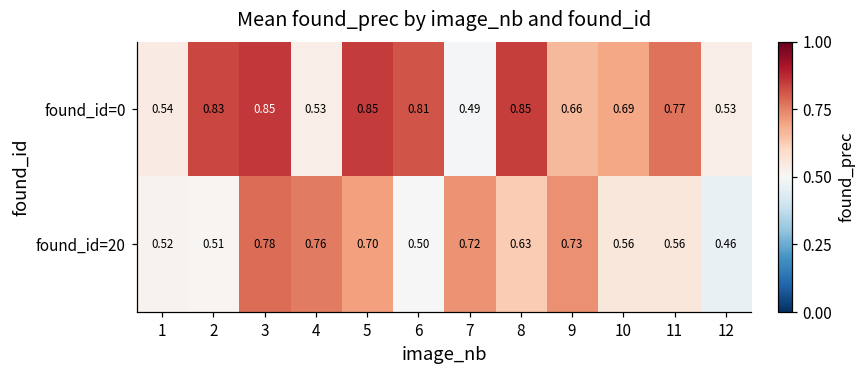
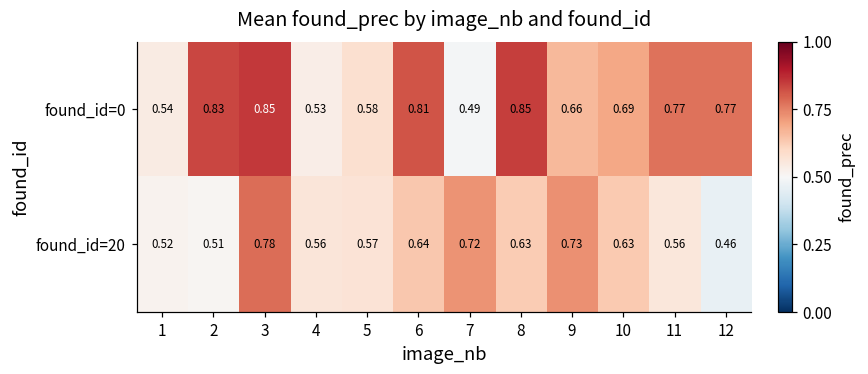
found_id=0, 5: 0.85 -> 0.58
found_id=0, 12: 0.53 -> 0.77
found_id=20, 4: 0.76 -> 0.56
found_id=20, 5: 0.70 -> 0.57
found_id=20, 6: 0.50 -> 0.64
found_id=20, 10: 0.56 -> 0.63
